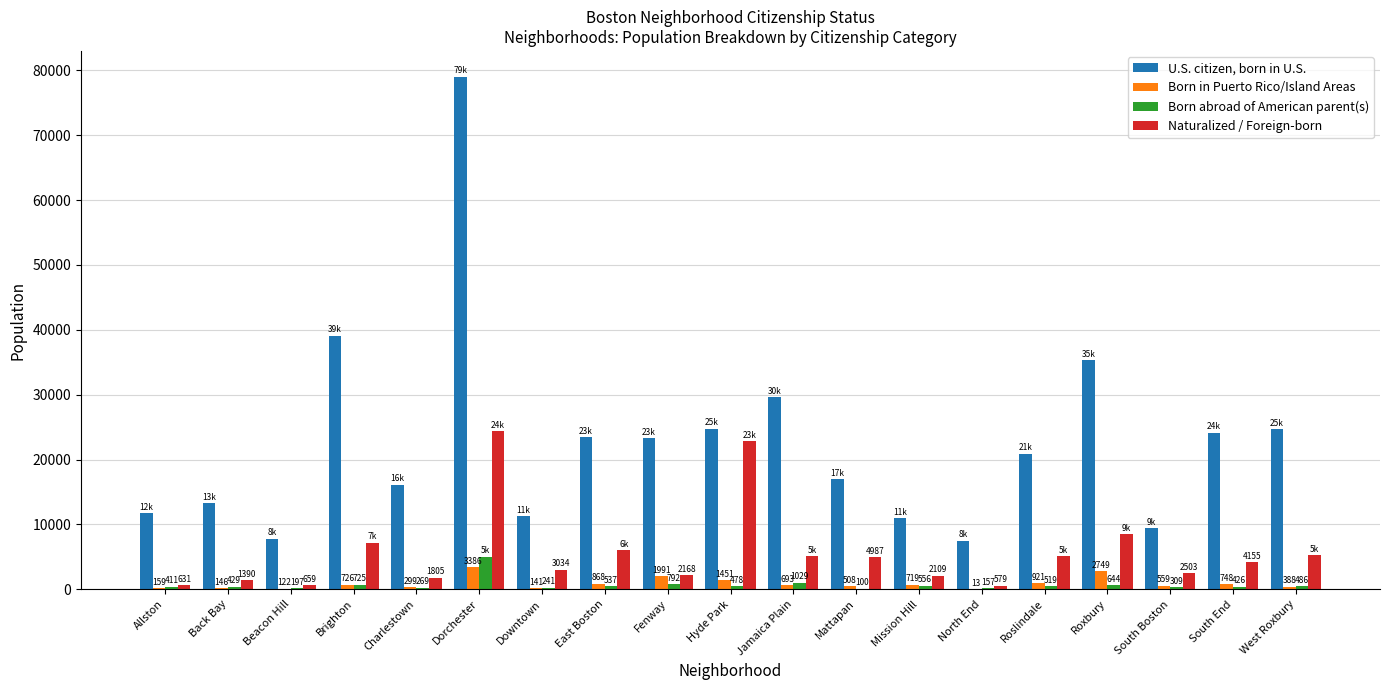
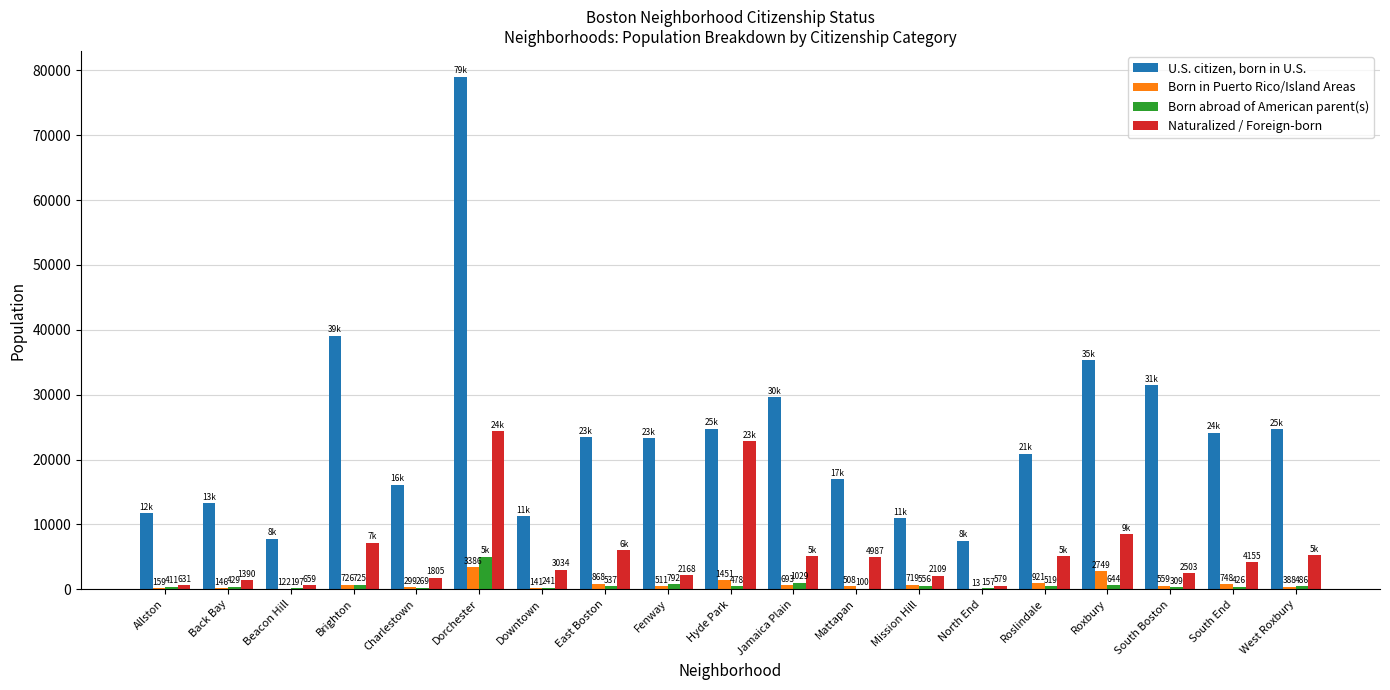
Born in Puerto Rico/Island Areas, Fenway: 1991 -> 511
U.S. citizen, born in U.S., South Boston: 9k -> 31k
